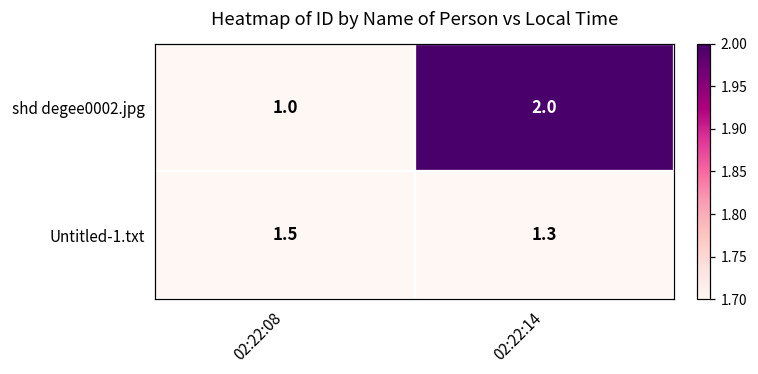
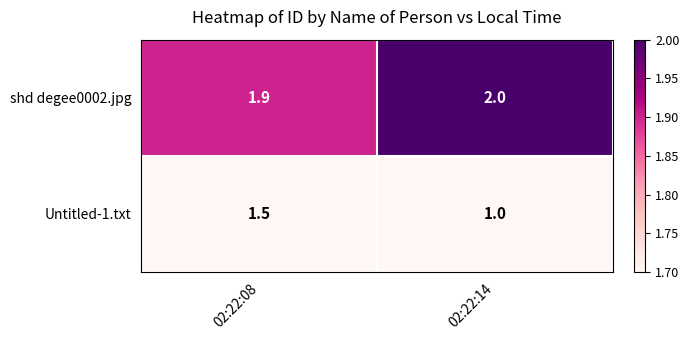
shd degee0002.jpg, 02:22:08: 1.0 -> 1.9
Untitled-1.txt, 02:22:14: 1.3 -> 1.0
